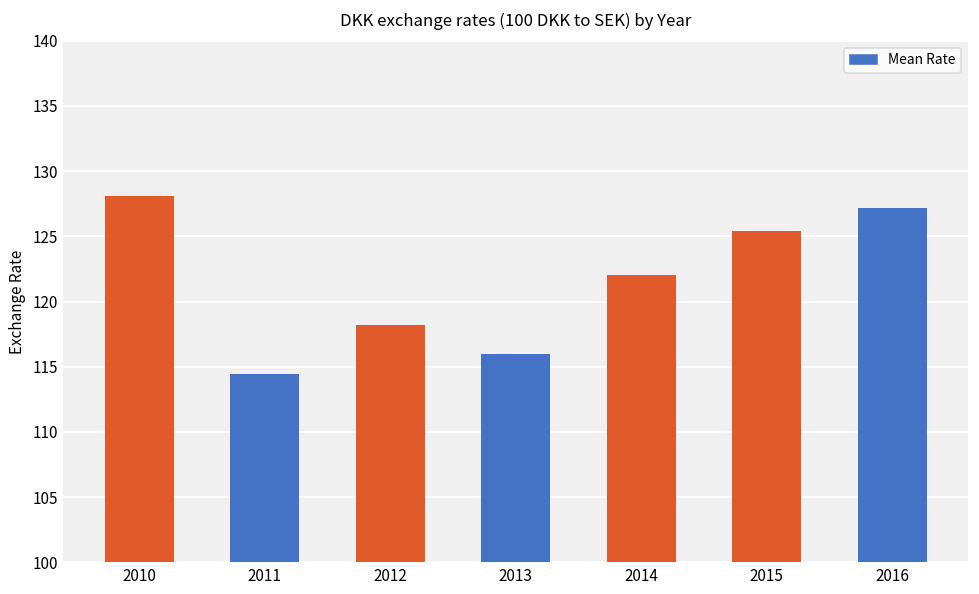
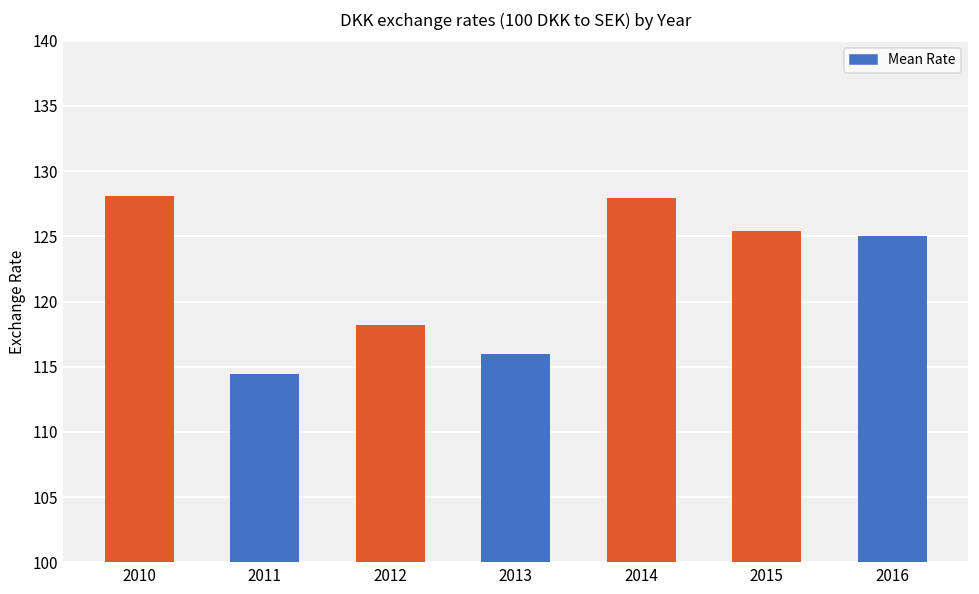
2014: 122.0 -> 128.0
2016: 127.2 -> 125.0
